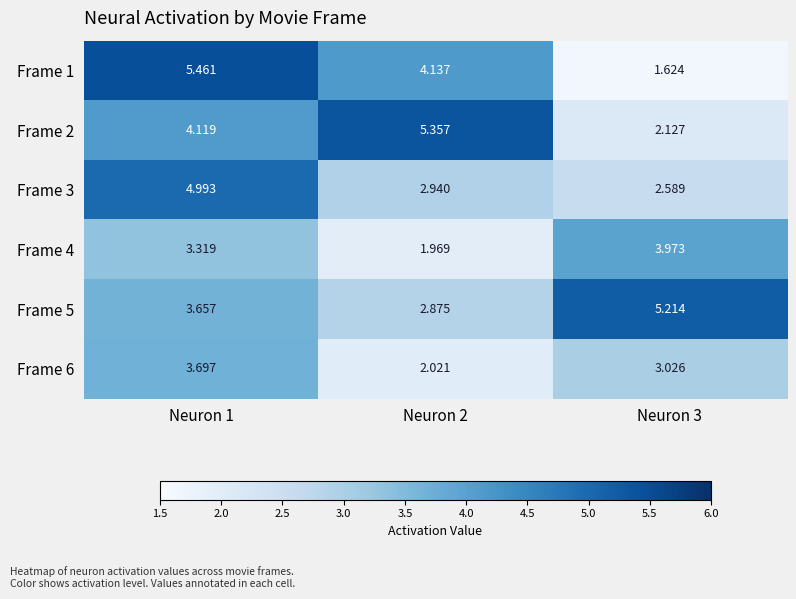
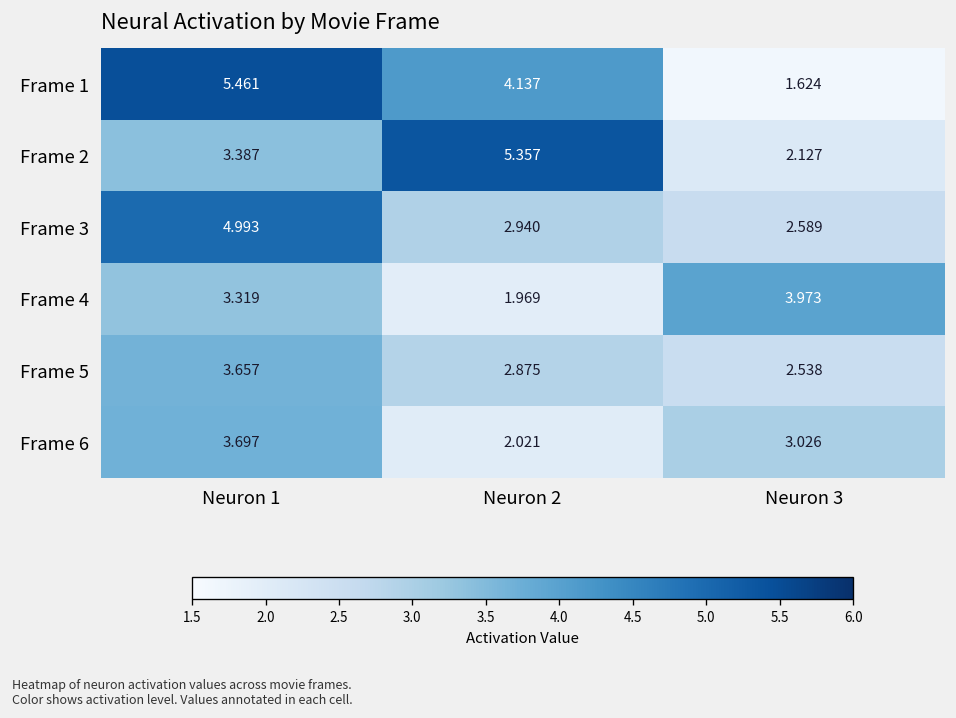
Frame 2, Neuron 1: 4.119 -> 3.387
Frame 5, Neuron 3: 5.214 -> 2.538
